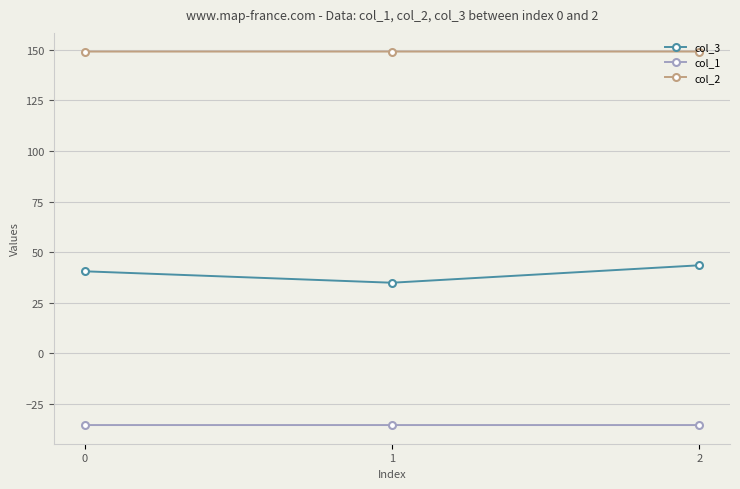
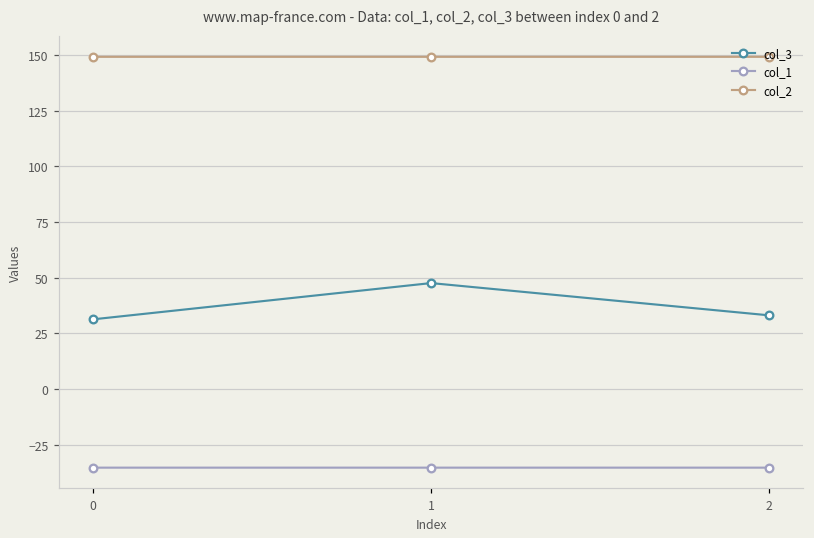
col_3, 0: 41 -> 31
col_3, 1: 35 -> 48
col_3, 2: 44 -> 33
